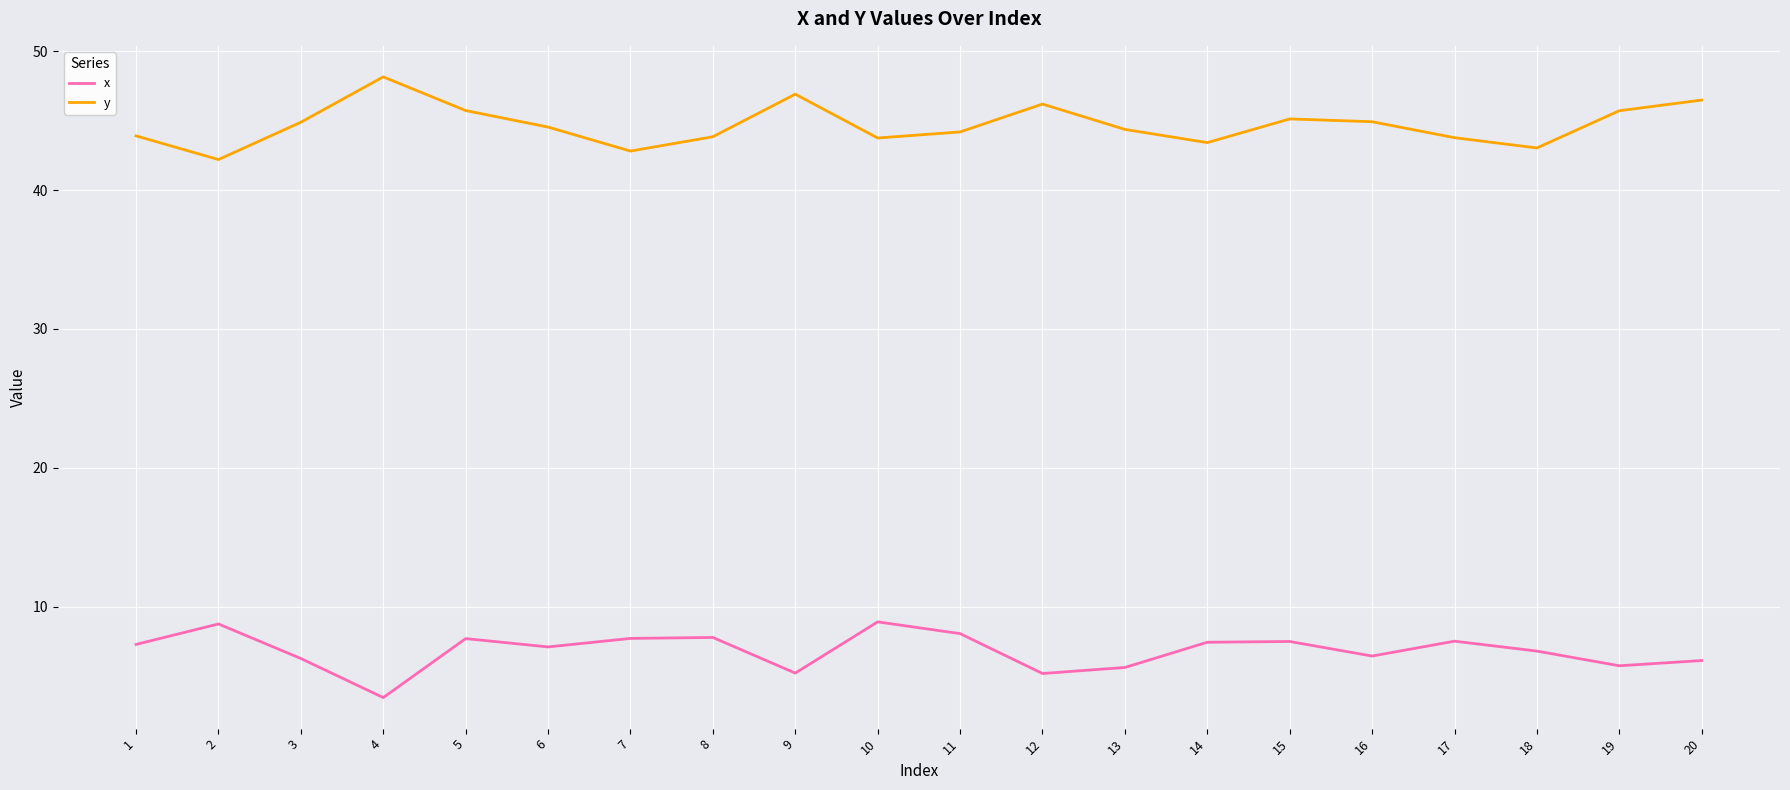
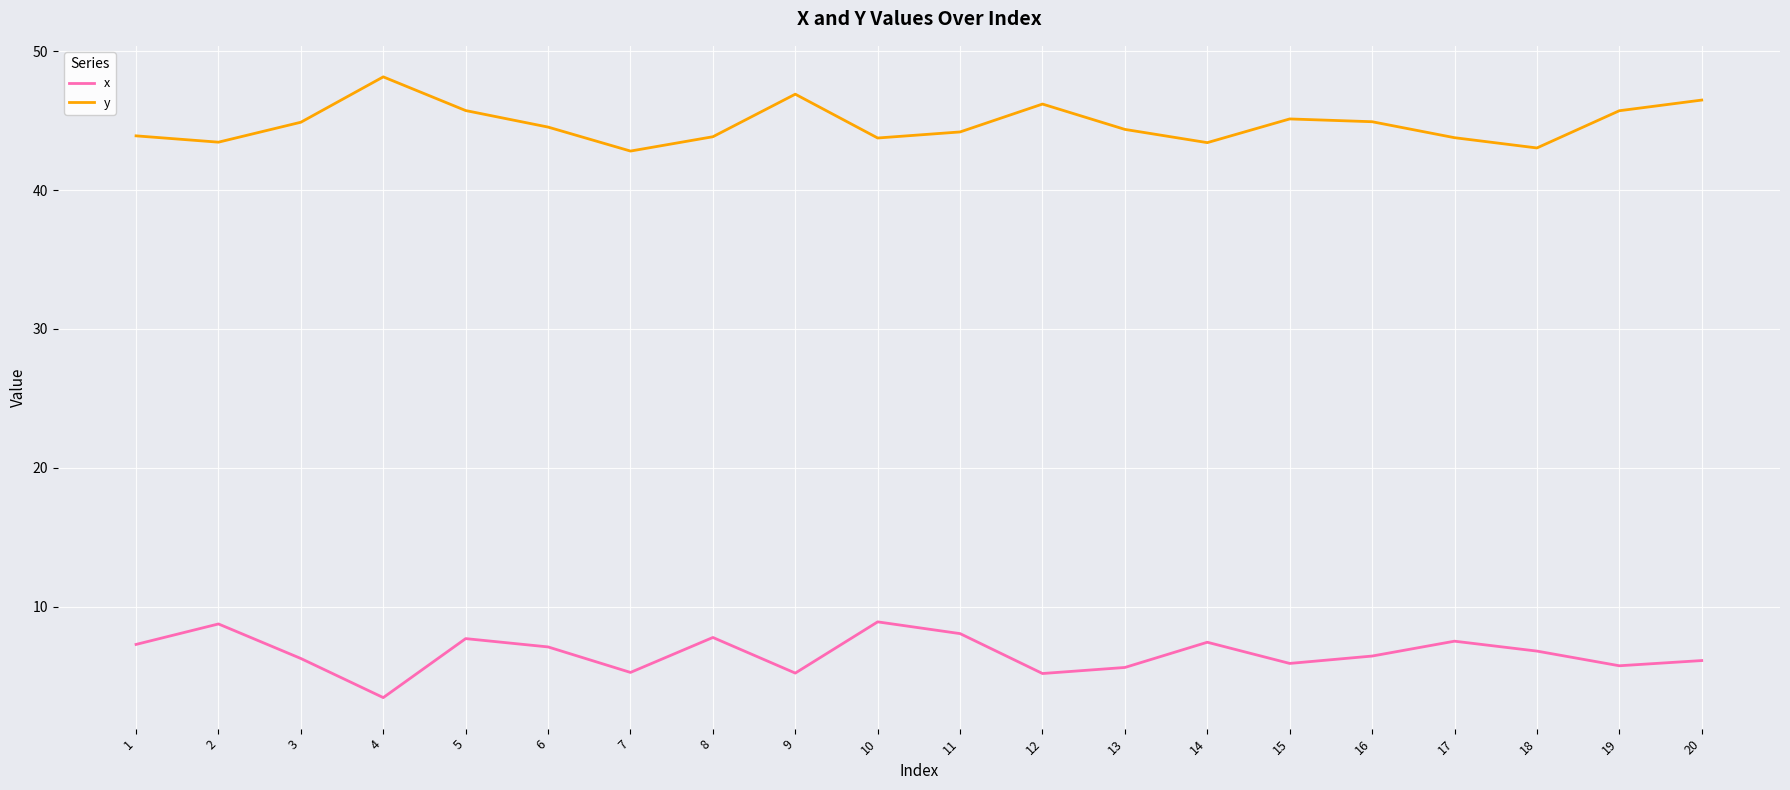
y, 2: 42.2 -> 43.4
x, 7: 7.7 -> 5.3
x, 15: 7.5 -> 5.9
